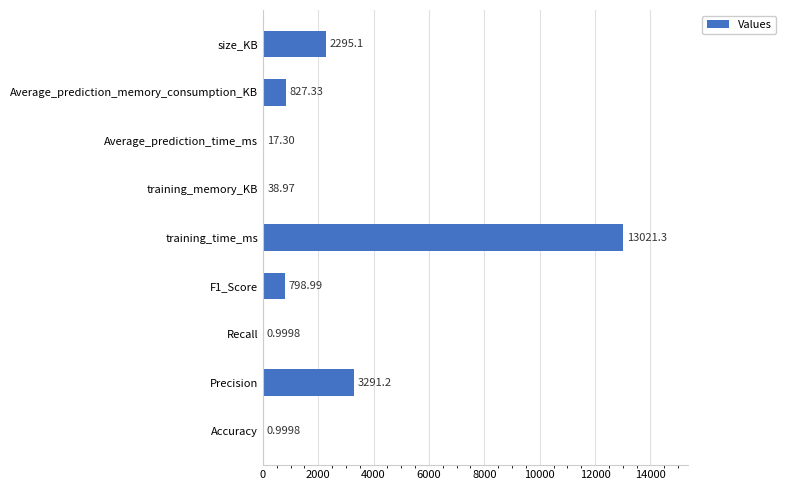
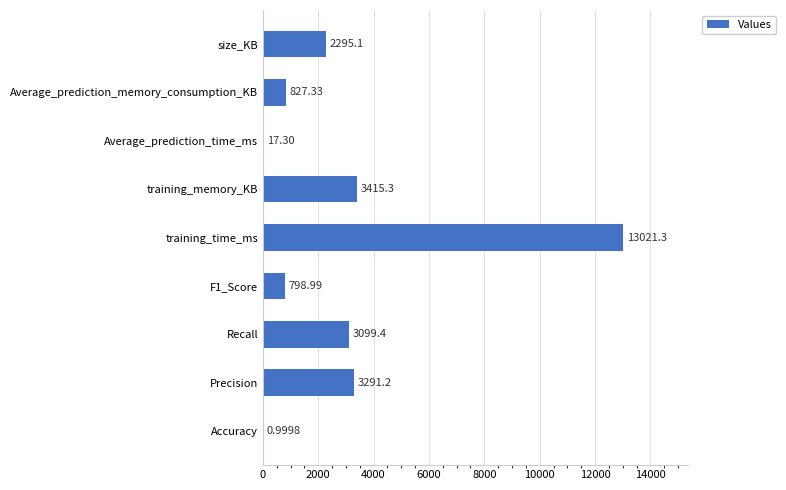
training_memory_KB: 38.97 -> 3415.3
Recall: 0.9998 -> 3099.4
